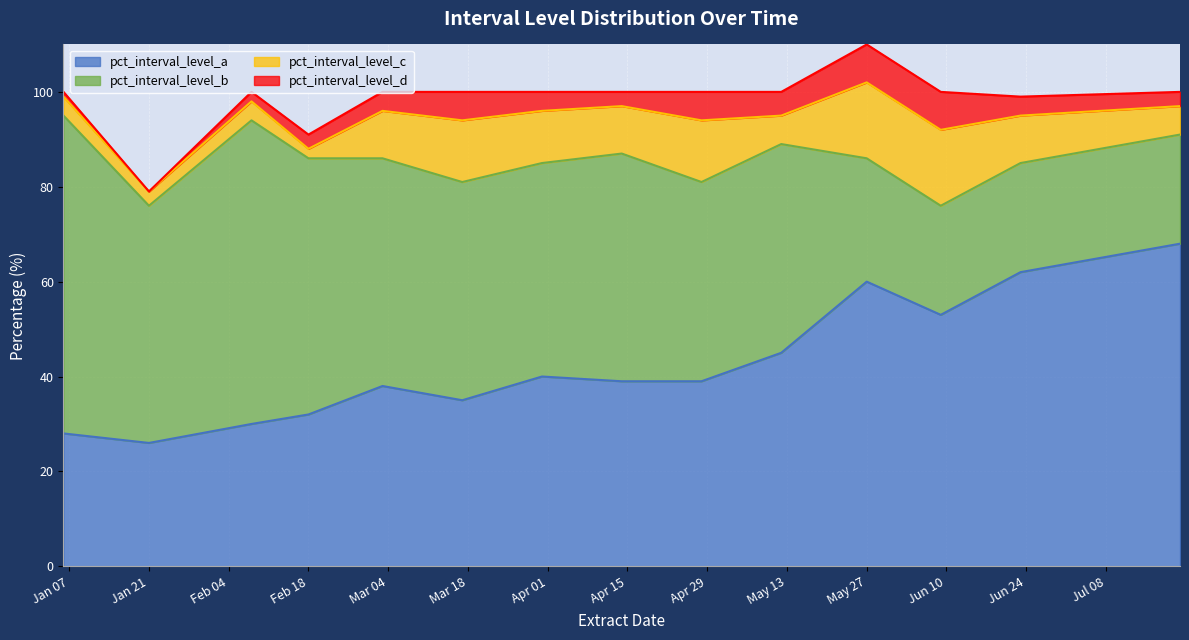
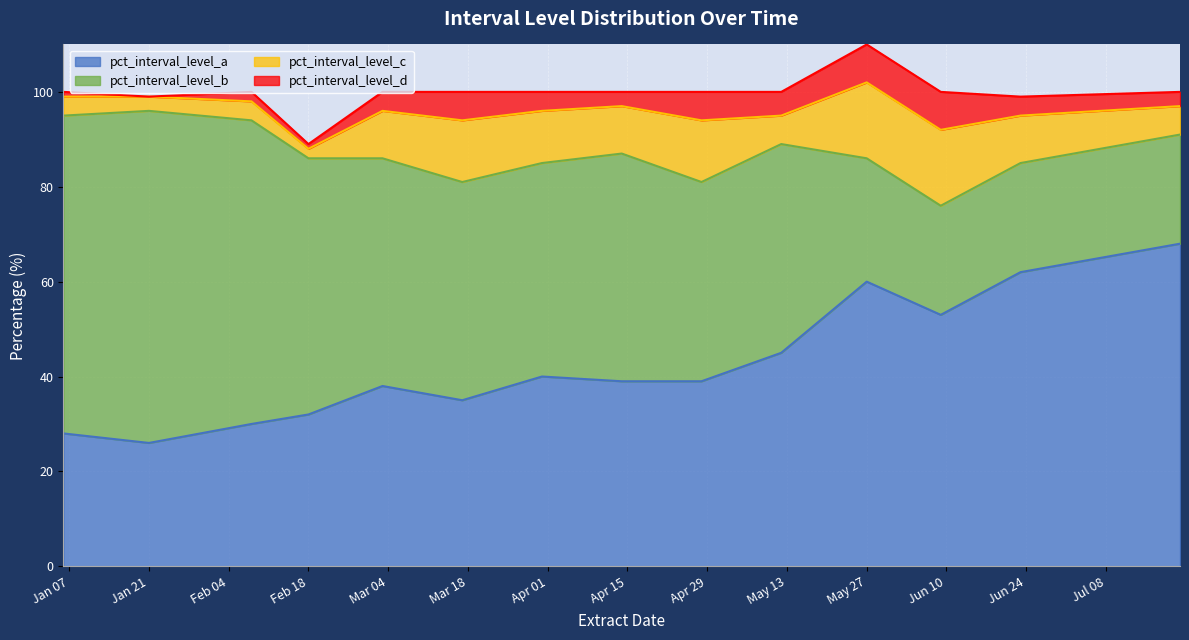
pct_interval_level_b, Jan 21: 50 -> 70
pct_interval_level_d, Feb 18: 3 -> 1
